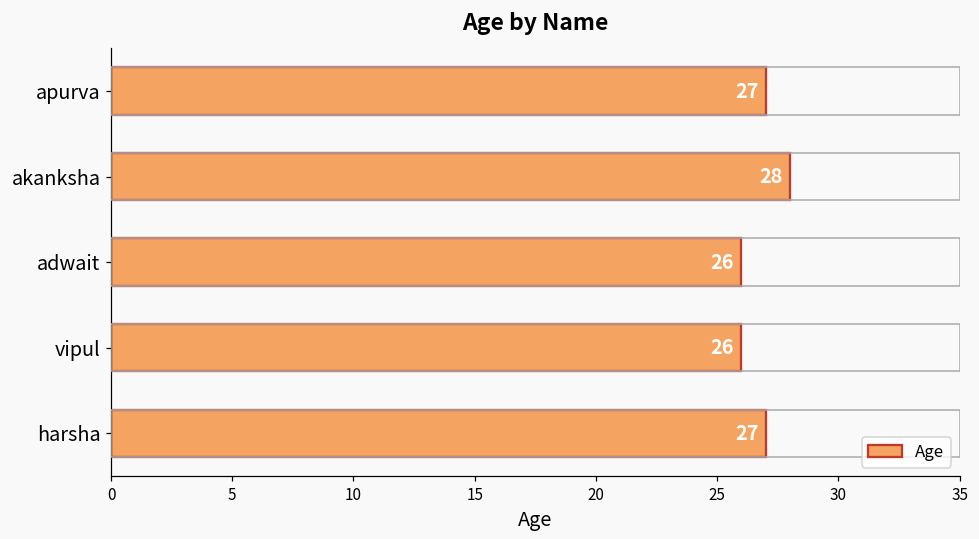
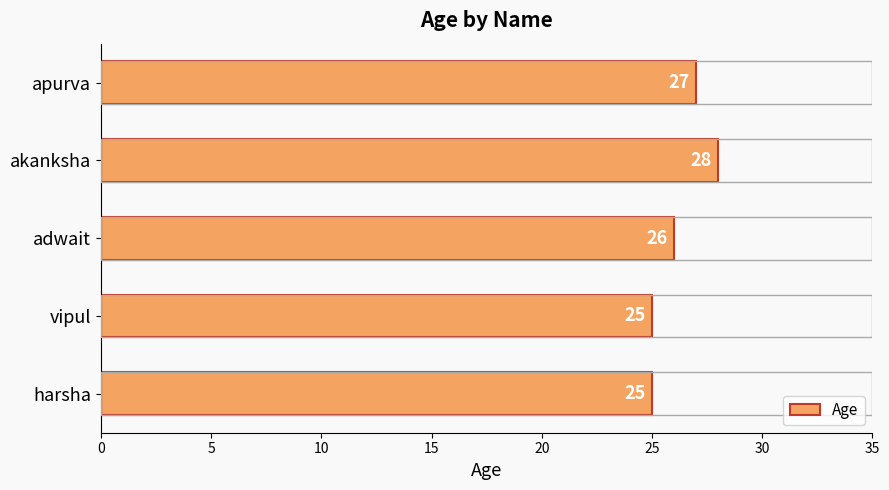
vipul: 26 -> 25
harsha: 27 -> 25
